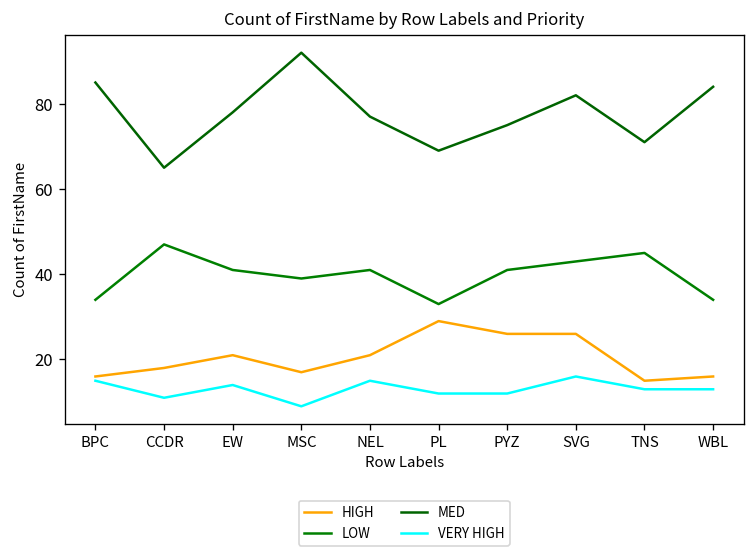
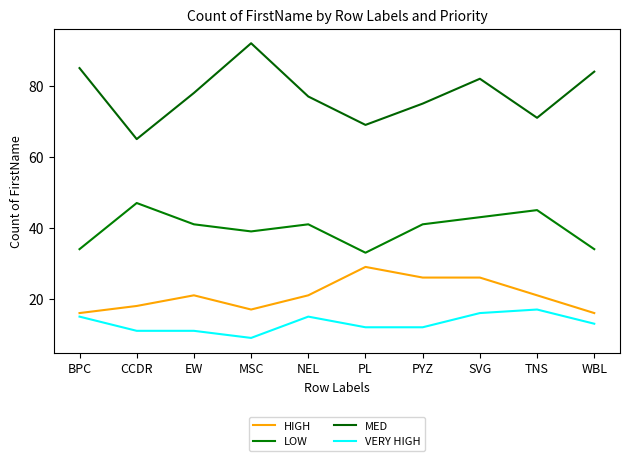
VERY HIGH, EW: 14 -> 11
HIGH, TNS: 15 -> 21
VERY HIGH, TNS: 13 -> 17
